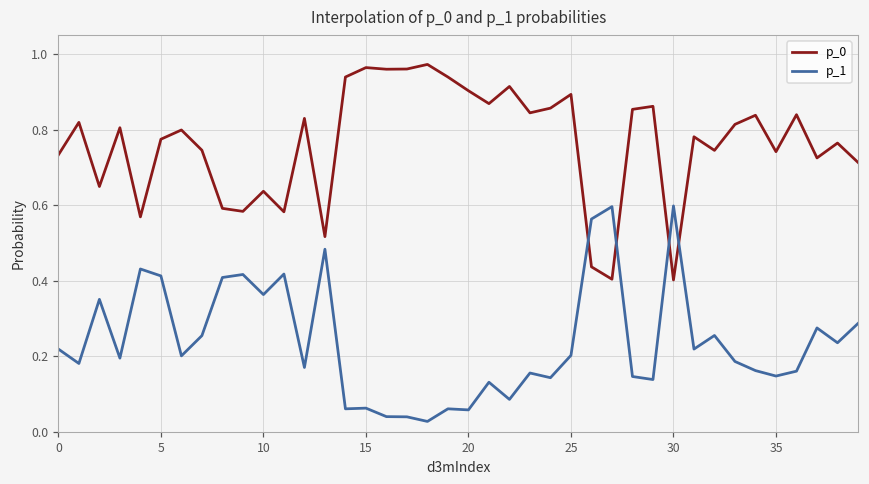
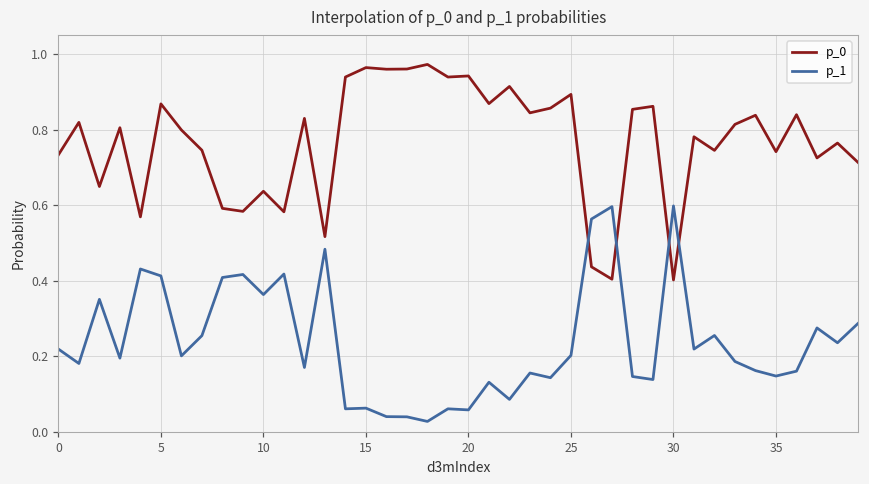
p_0, 5: 0.77 -> 0.87
p_0, 20: 0.90 -> 0.94
